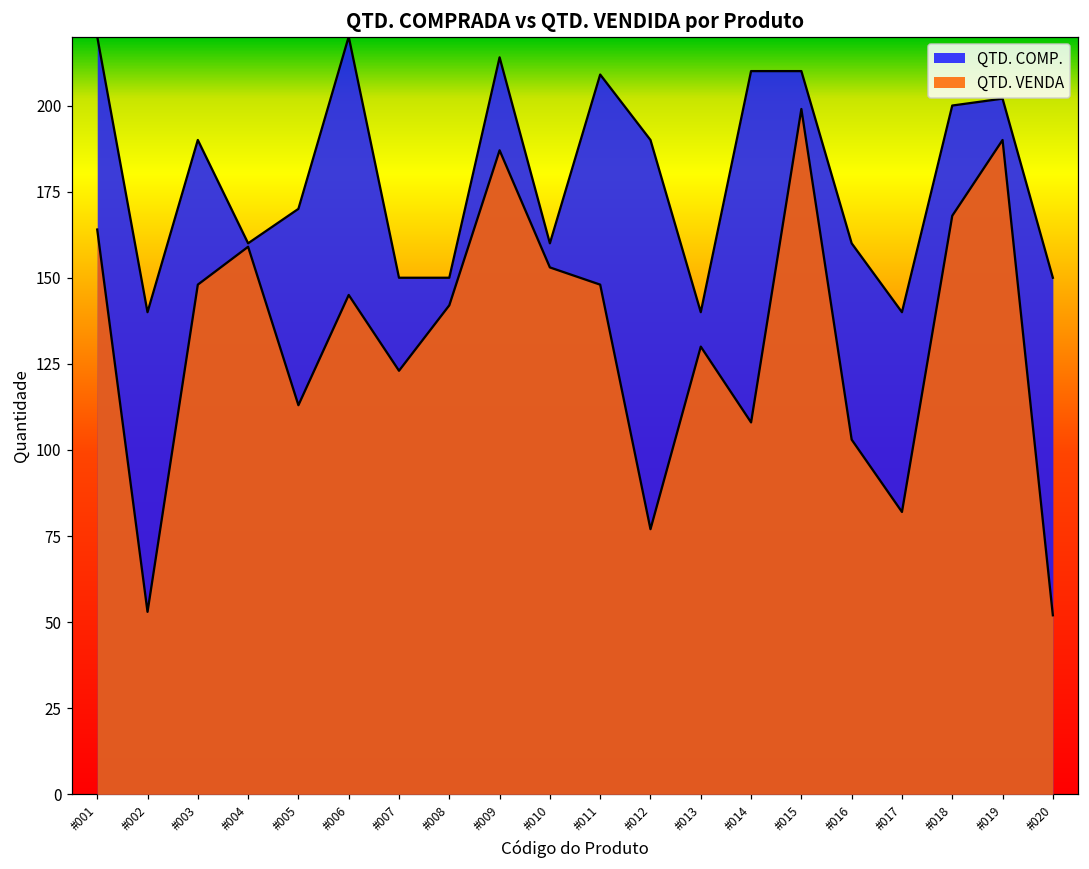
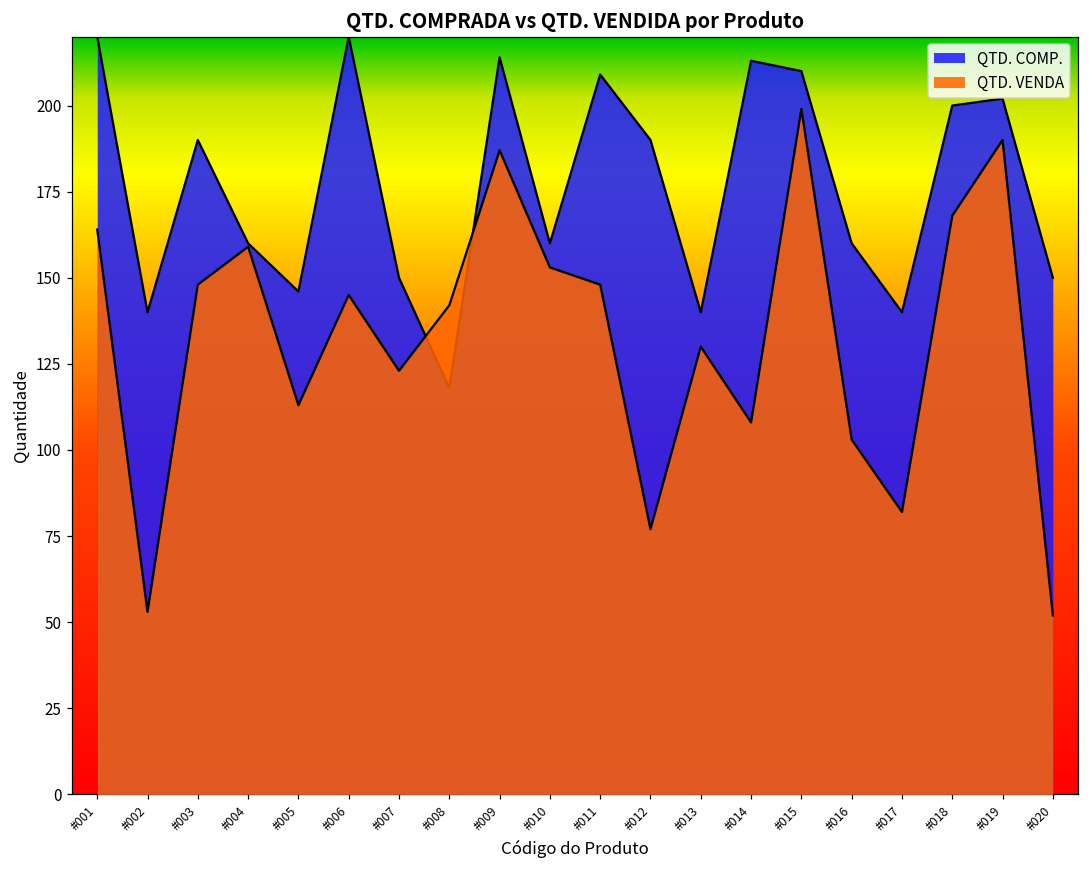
QTD. COMP., #005: 170 -> 146
QTD. COMP., #008: 150 -> 118
QTD. COMP., #014: 210 -> 213
